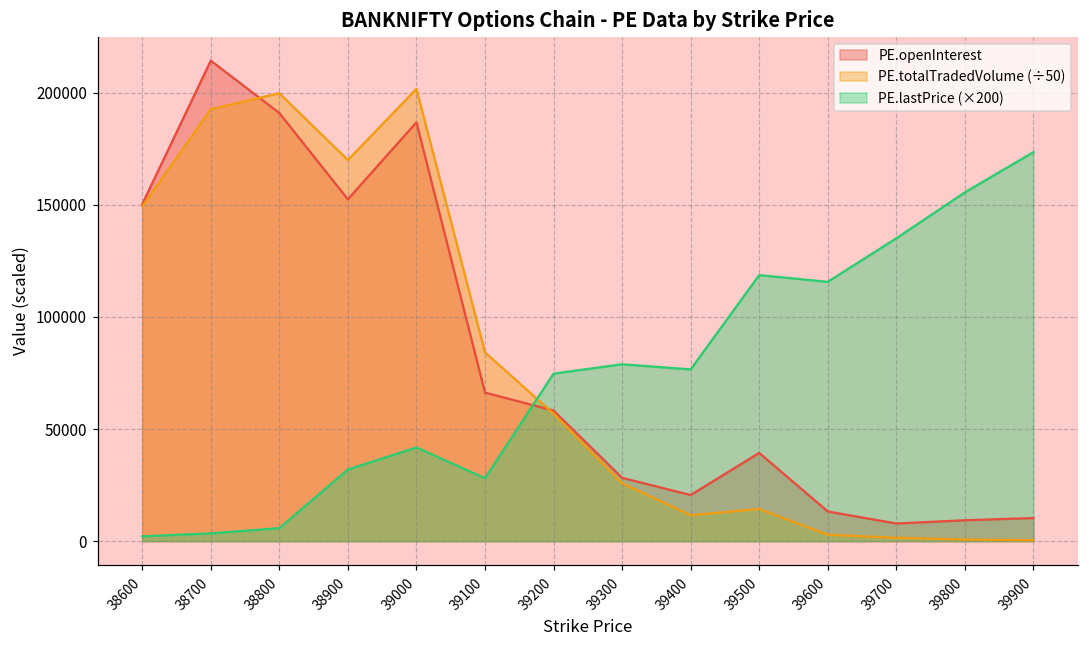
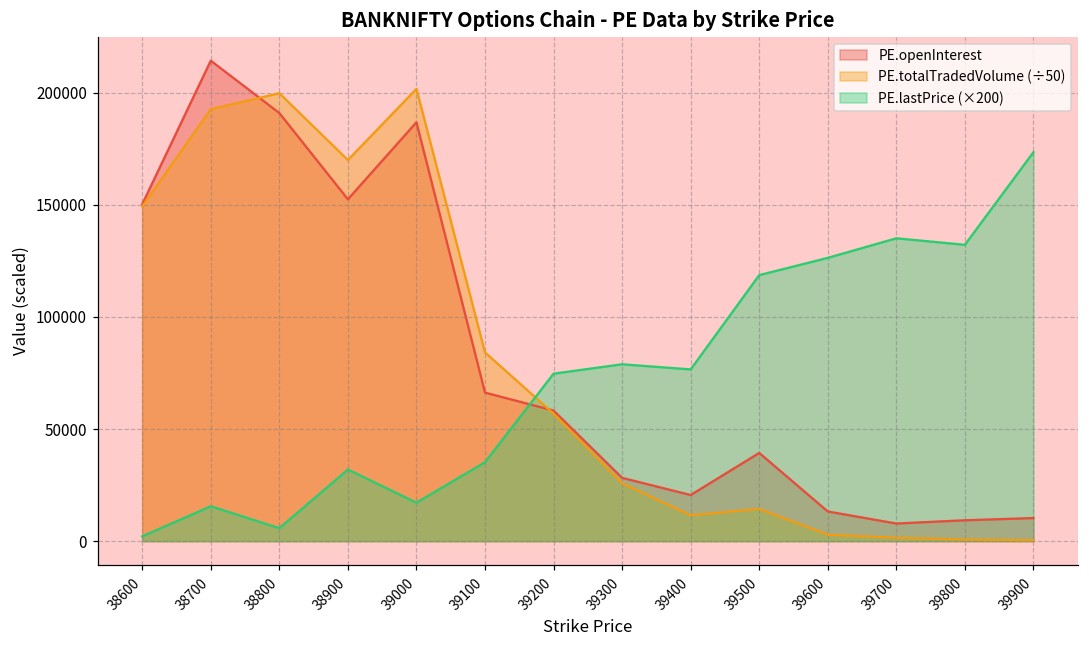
PE.lastPrice (×200), 38700: 3000 -> 16000
PE.lastPrice (×200), 39000: 42000 -> 17000
PE.lastPrice (×200), 39100: 28000 -> 35000
PE.lastPrice (×200), 39600: 116000 -> 126000
PE.lastPrice (×200), 39800: 156000 -> 132000
